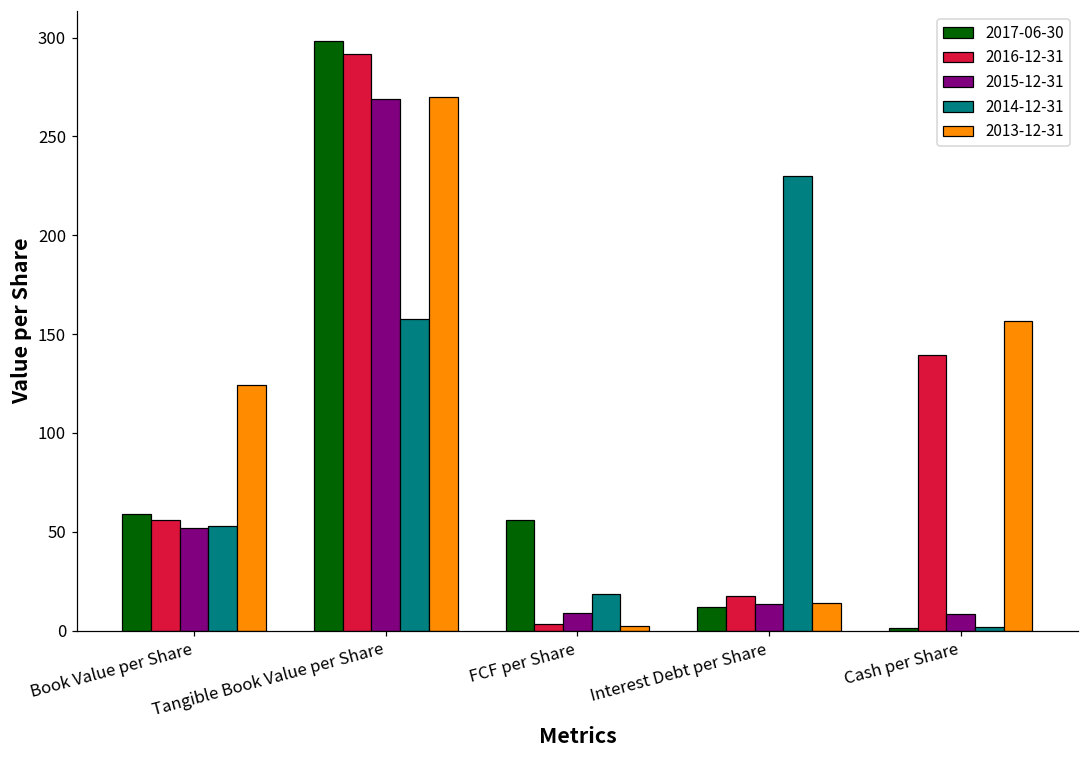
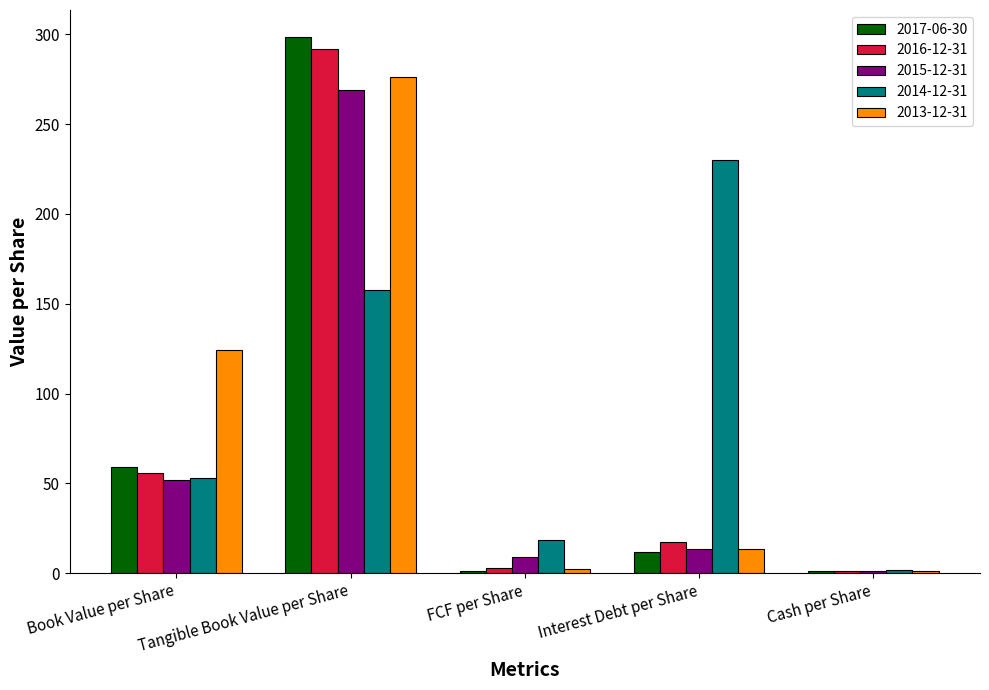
2013-12-31, Tangible Book Value per Share: 270 -> 276
2017-06-30, FCF per Share: 56 -> 1
2016-12-31, Cash per Share: 139 -> 1
2015-12-31, Cash per Share: 9 -> 1
2013-12-31, Cash per Share: 157 -> 1
